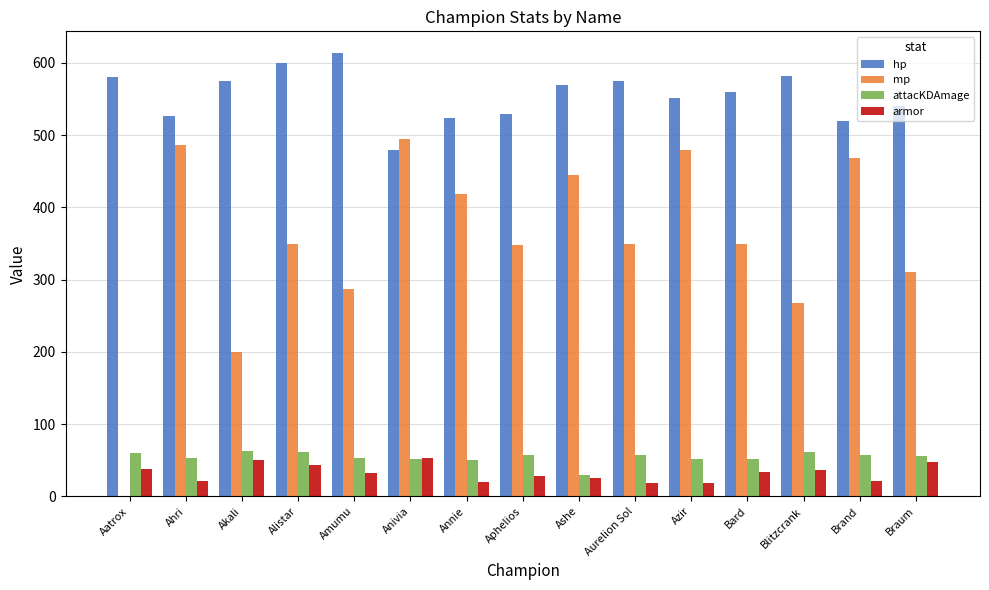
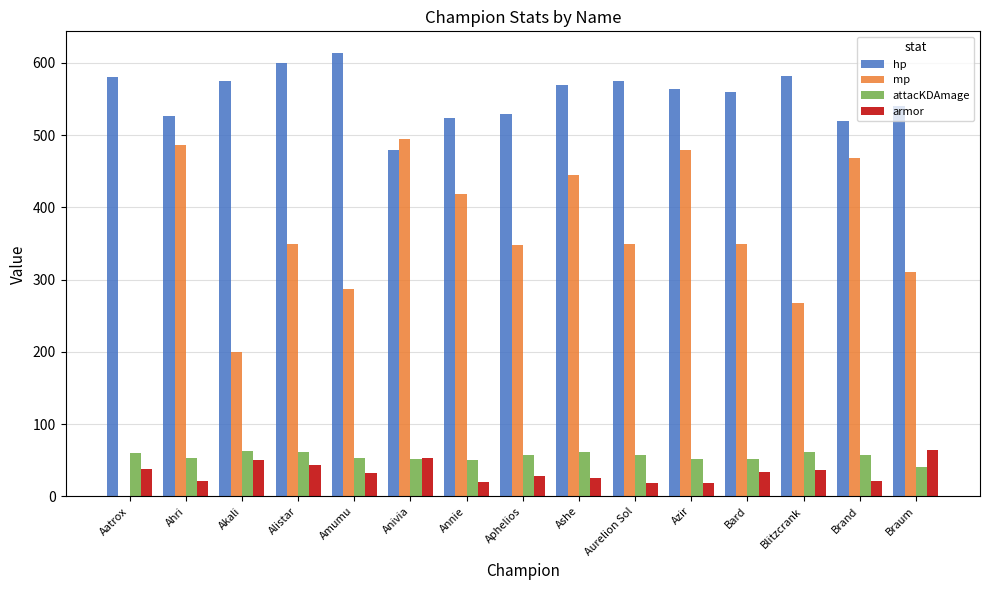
attacKDAmage, Ashe: 30 -> 60
hp, Azir: 550 -> 560
attacKDAmage, Braum: 60 -> 40
armor, Braum: 50 -> 60
